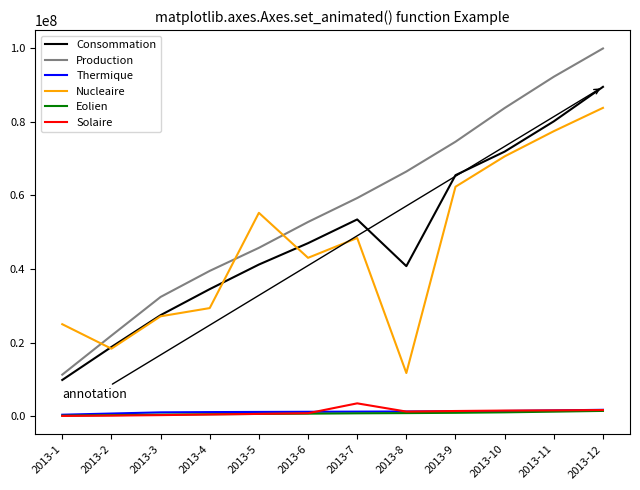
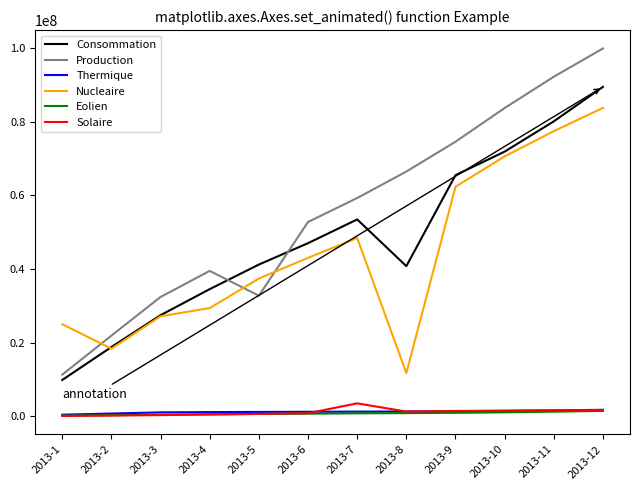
Production, 2013-5: 46000000 -> 33000000
Nucleaire, 2013-5: 55000000 -> 37000000
